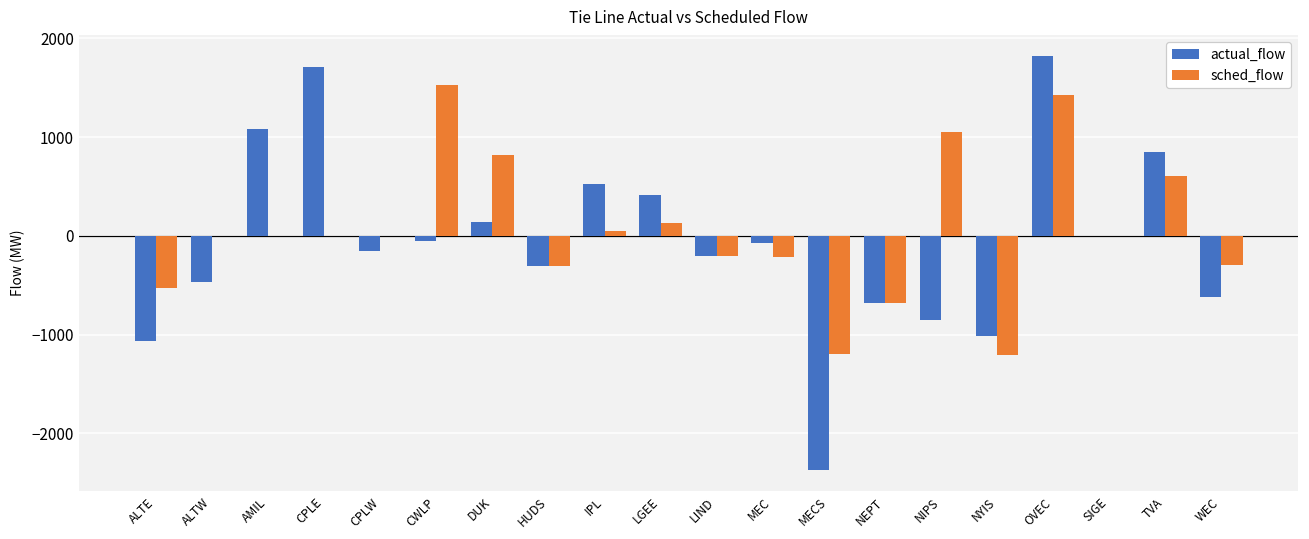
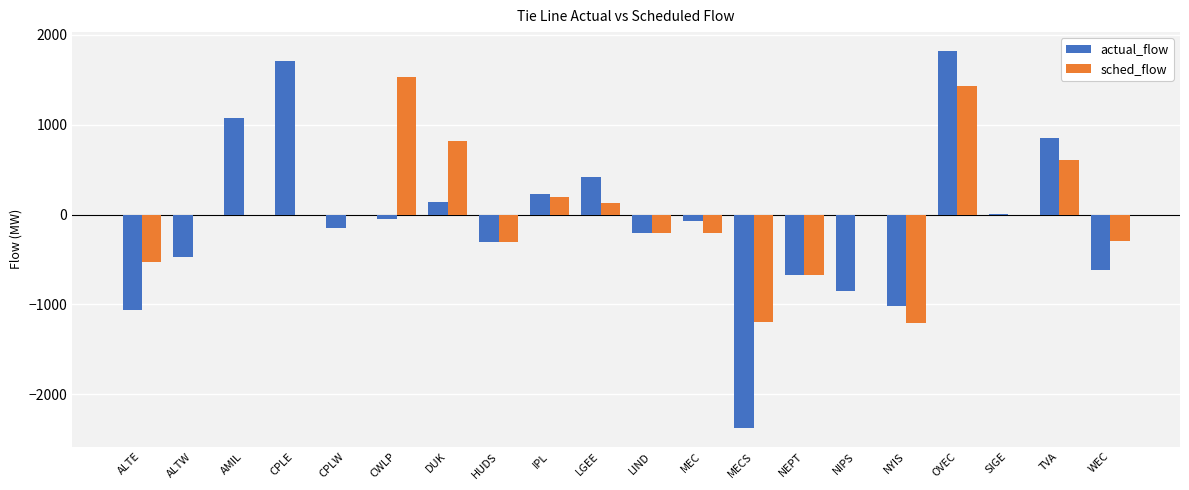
actual_flow, IPL: 500 -> 200
sched_flow, IPL: 100 -> 200
sched_flow, NIPS: 1100 -> 0
